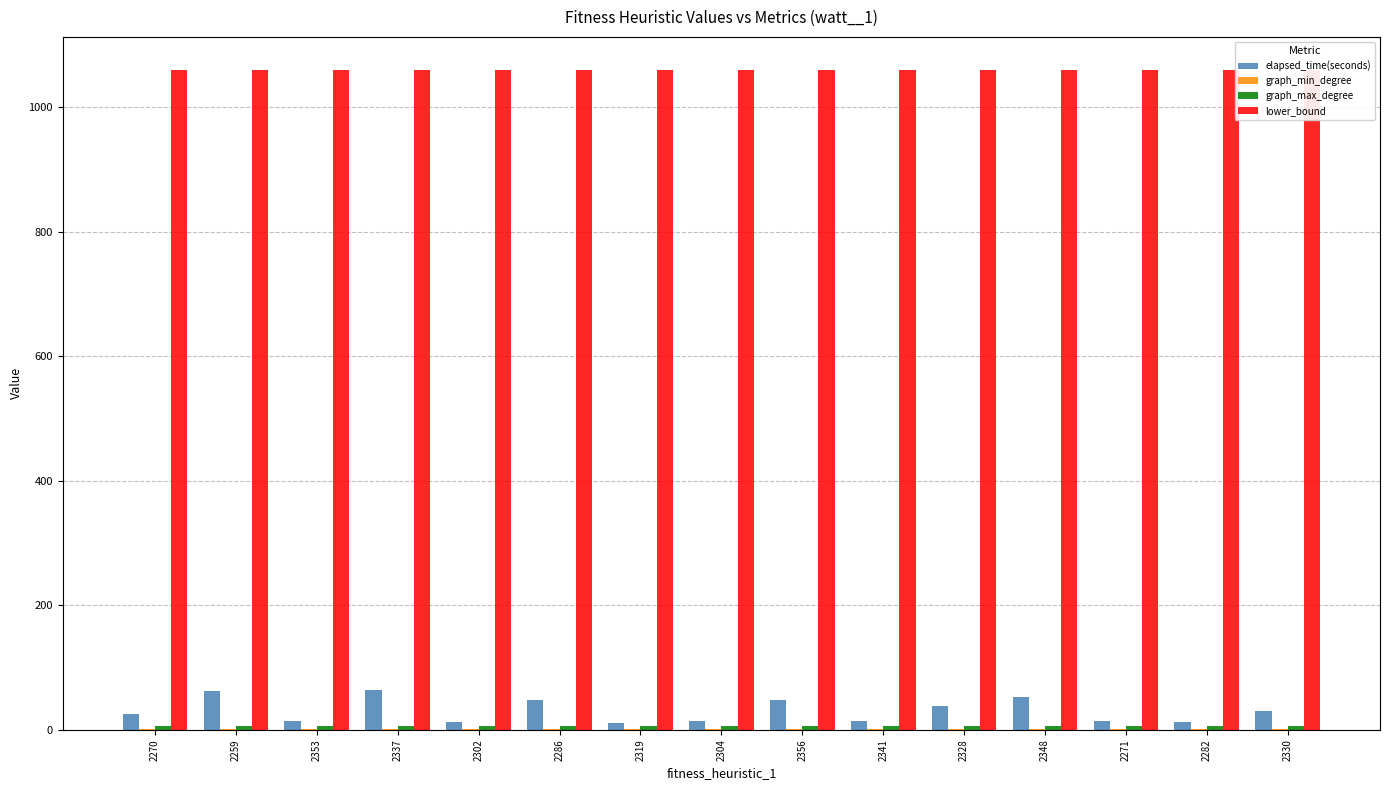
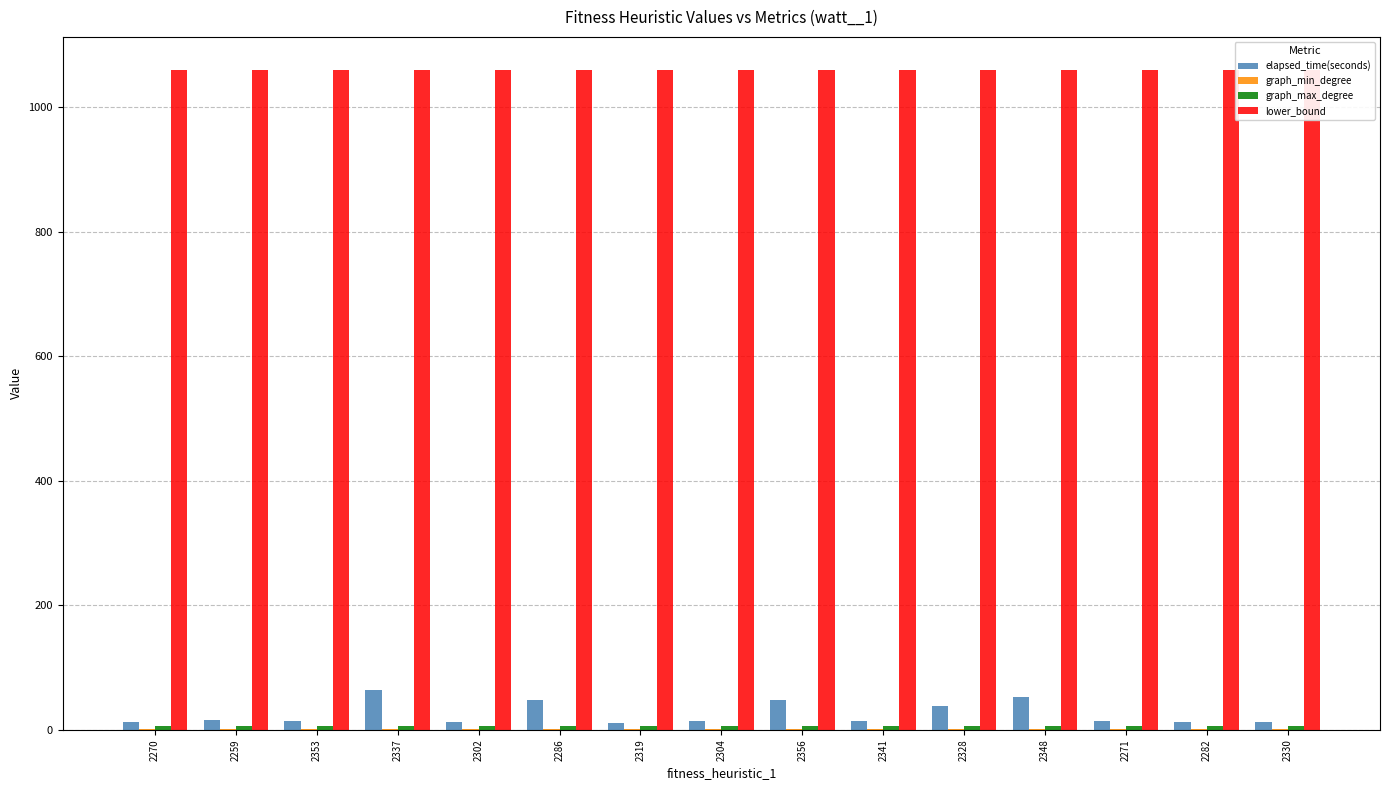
elapsed_time(seconds), 2270: 30 -> 10
elapsed_time(seconds), 2259: 60 -> 20
elapsed_time(seconds), 2330: 30 -> 10
